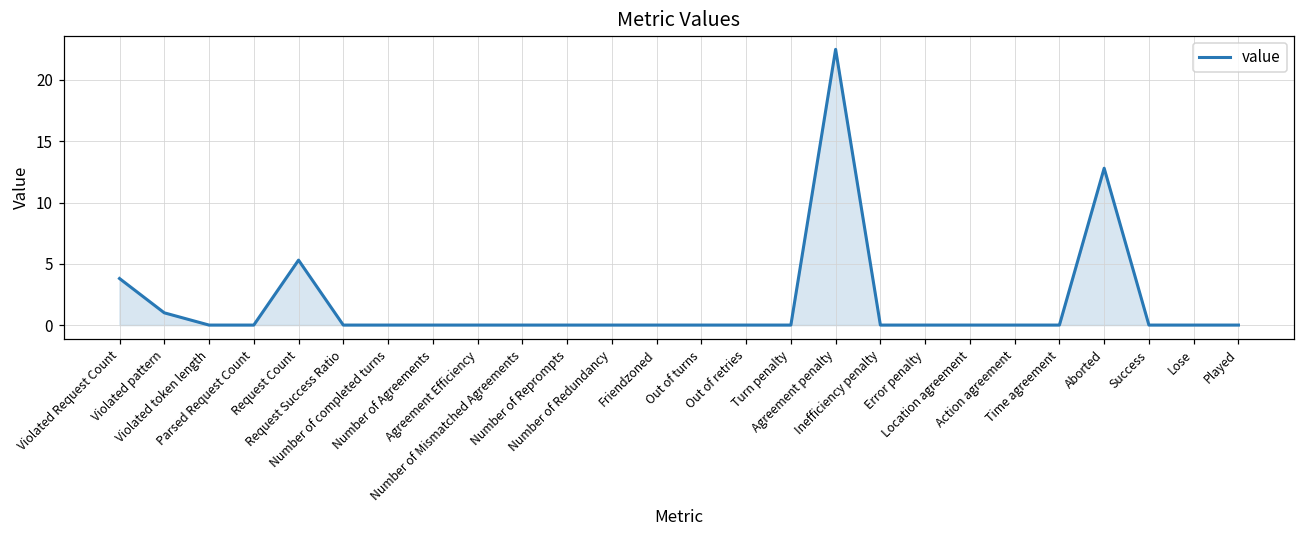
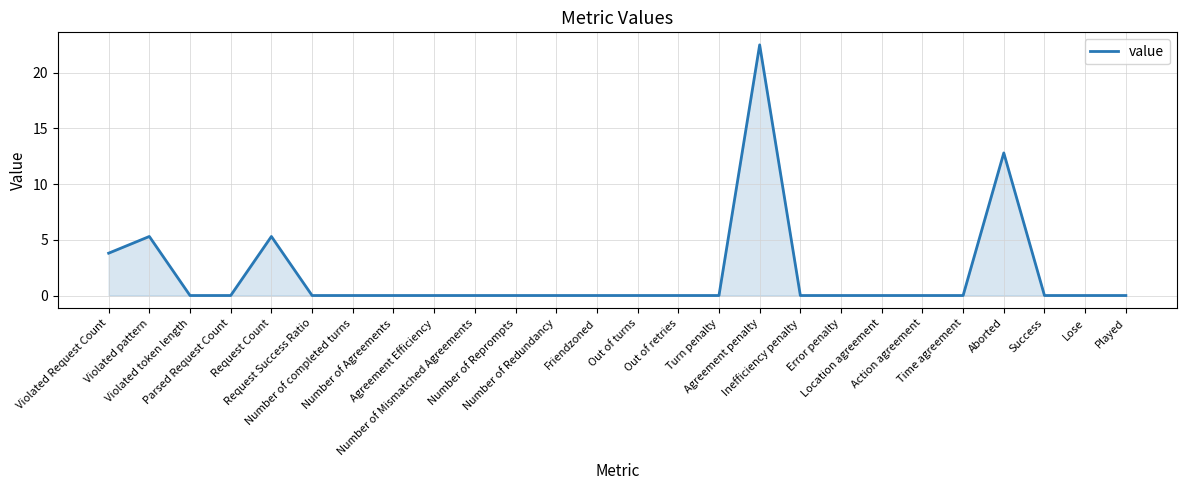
Violated pattern: 1.0 -> 5.3
